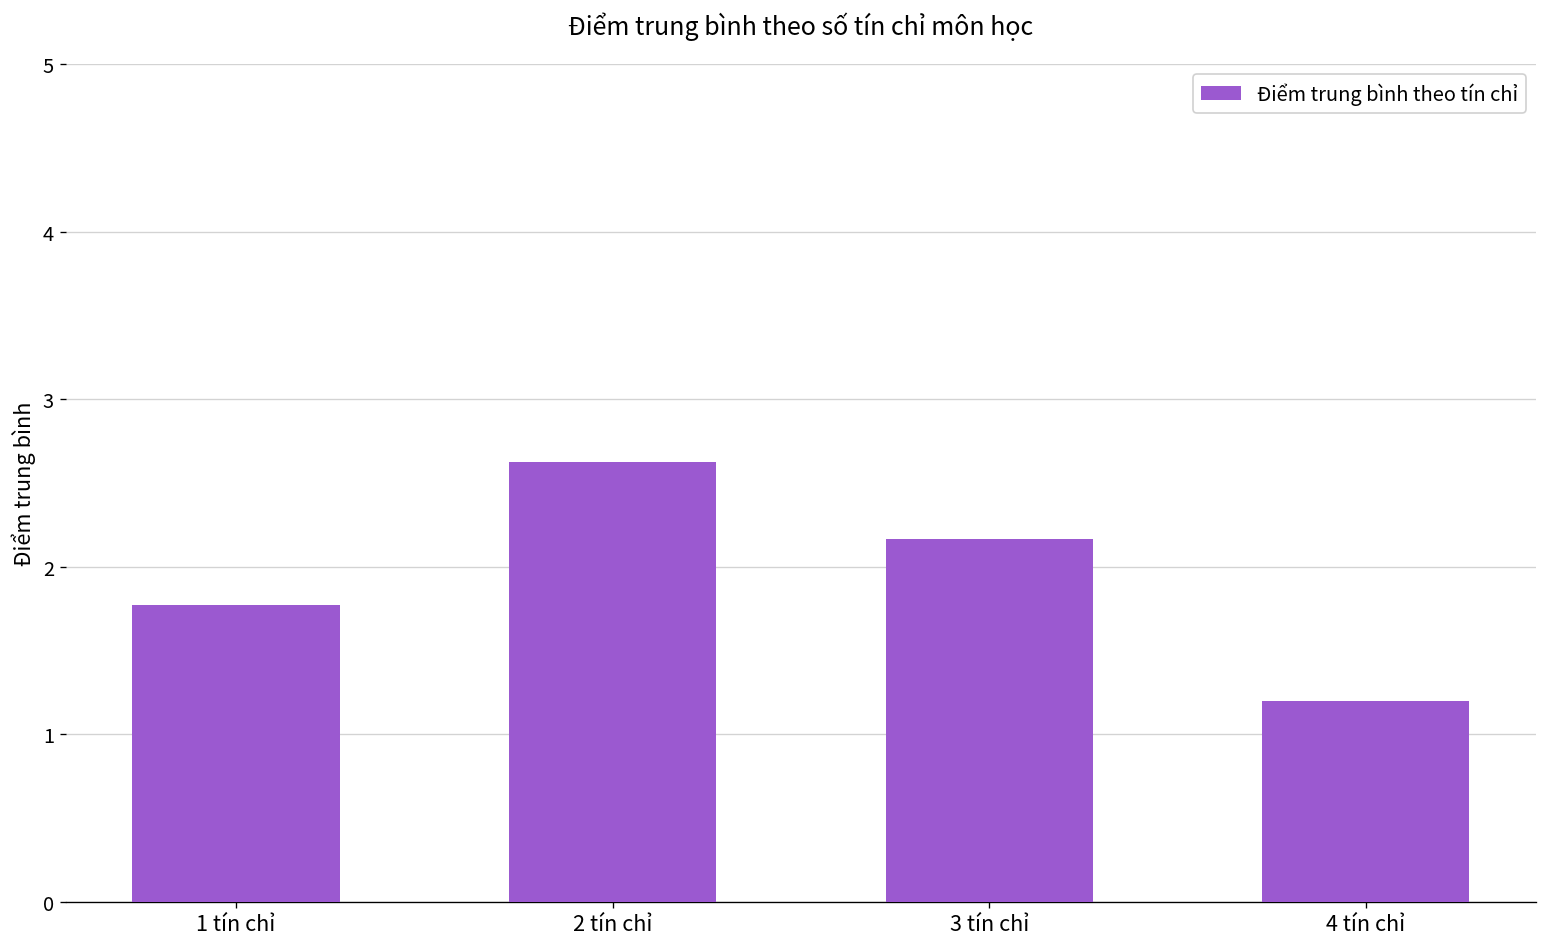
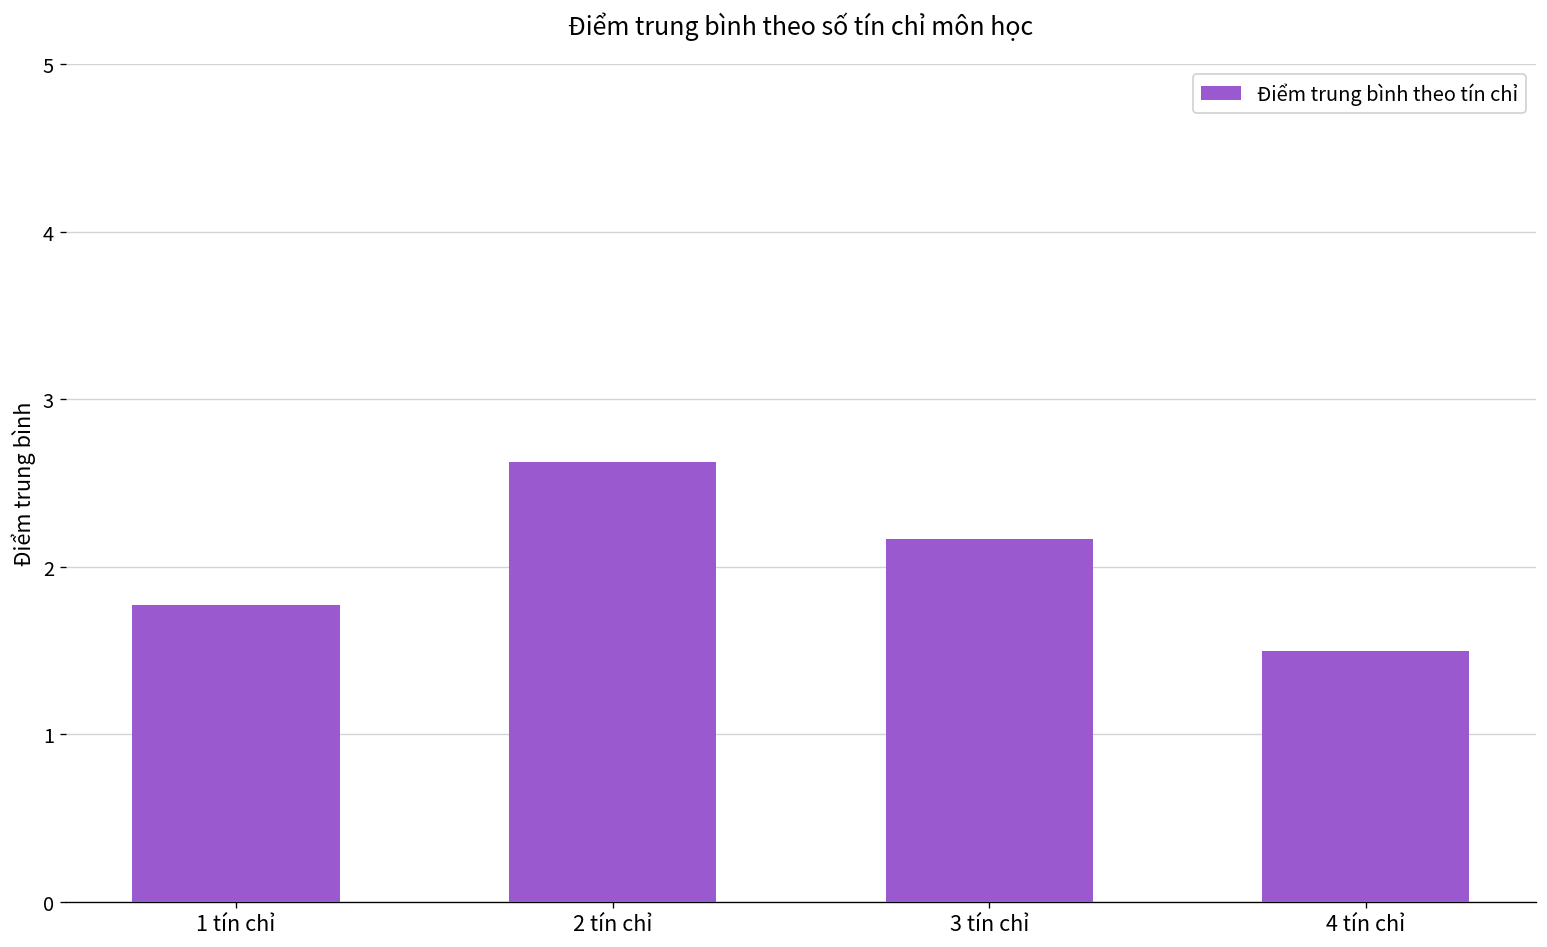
4 tín chỉ: 1.2 -> 1.5
